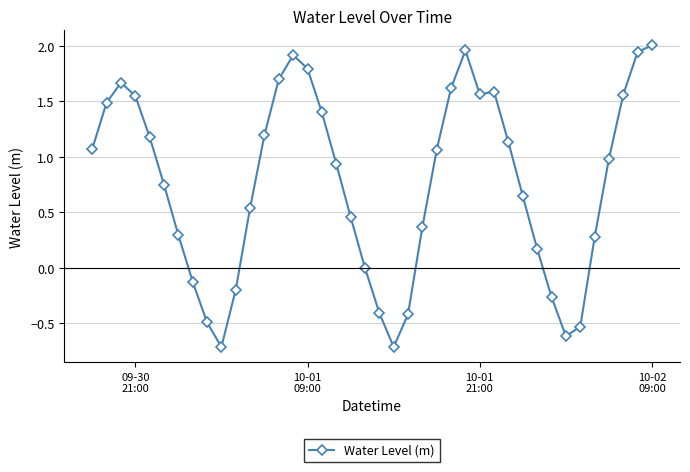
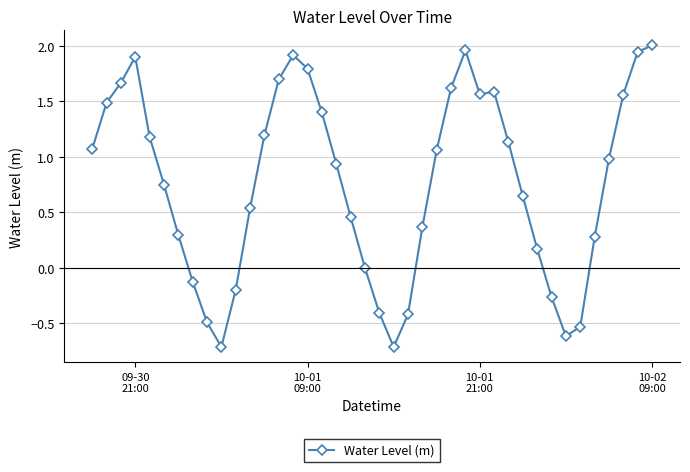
09-30 21:00: 1.55 -> 1.90
